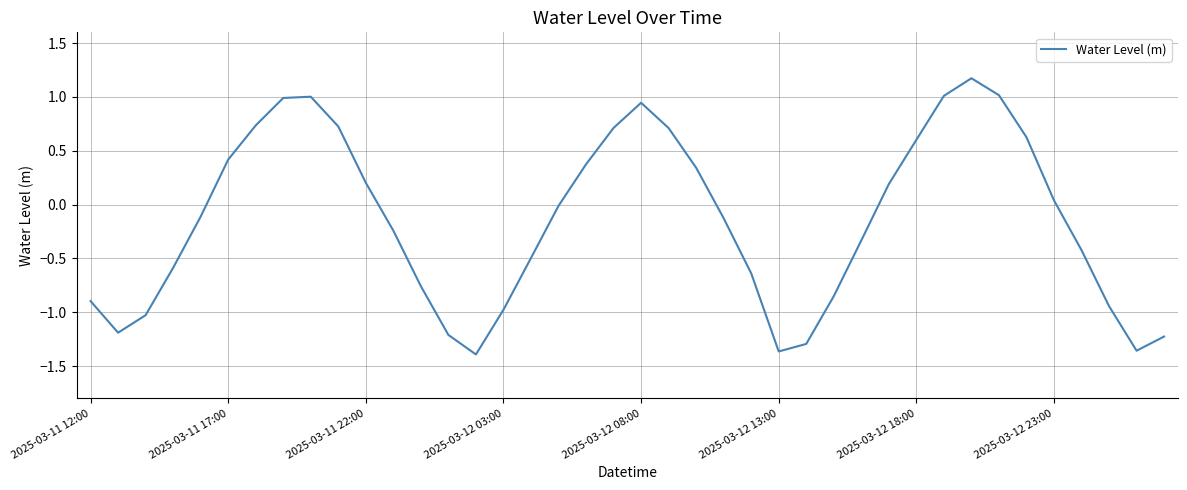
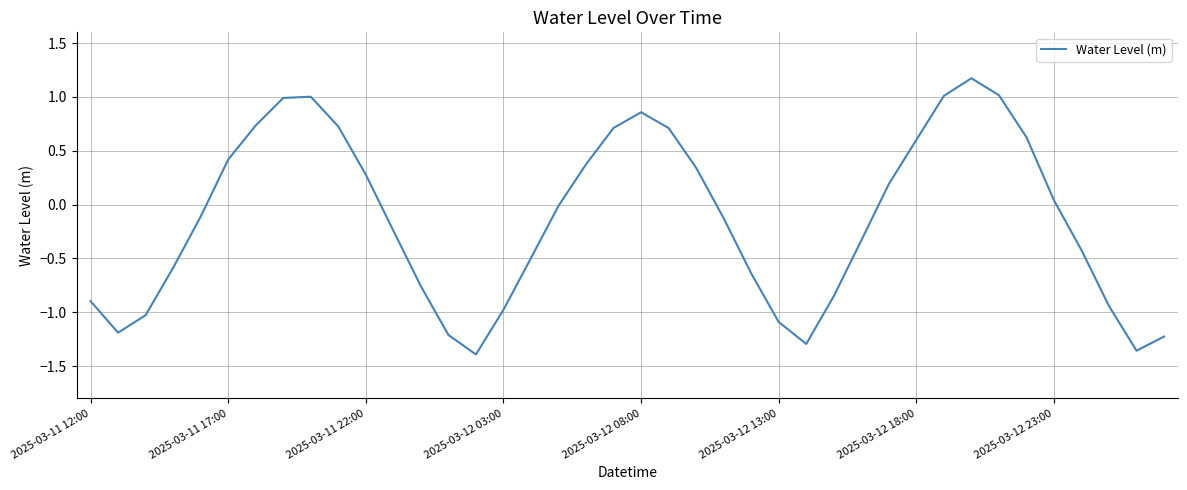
2025-03-11 22:00: 0.20 -> 0.28
2025-03-12 08:00: 0.95 -> 0.86
2025-03-12 13:00: -1.36 -> -1.09
